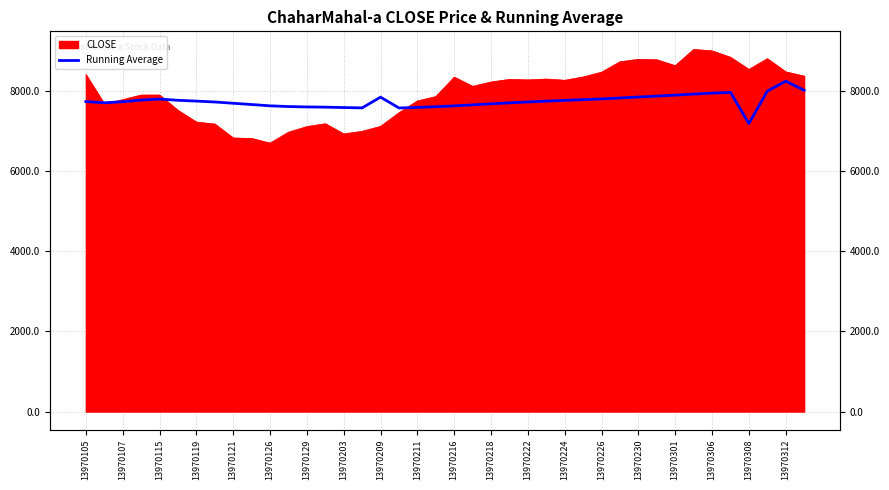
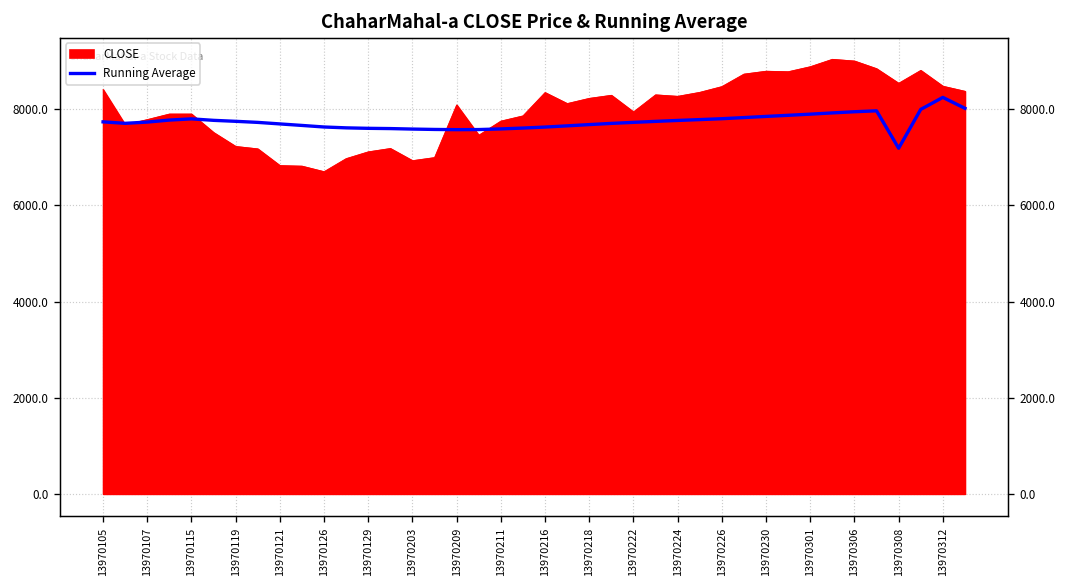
CLOSE, 13970209: 7100 -> 8100
Running Average, 13970209: 7800 -> 7600
CLOSE, 13970222: 8300 -> 7900
CLOSE, 13970301: 8600 -> 8900
